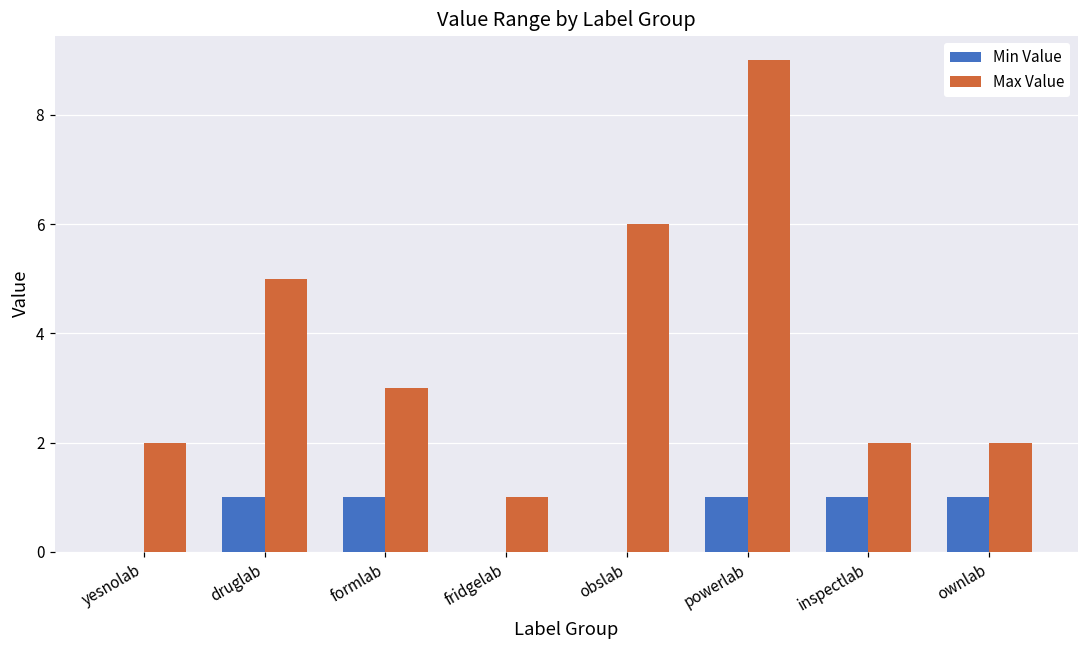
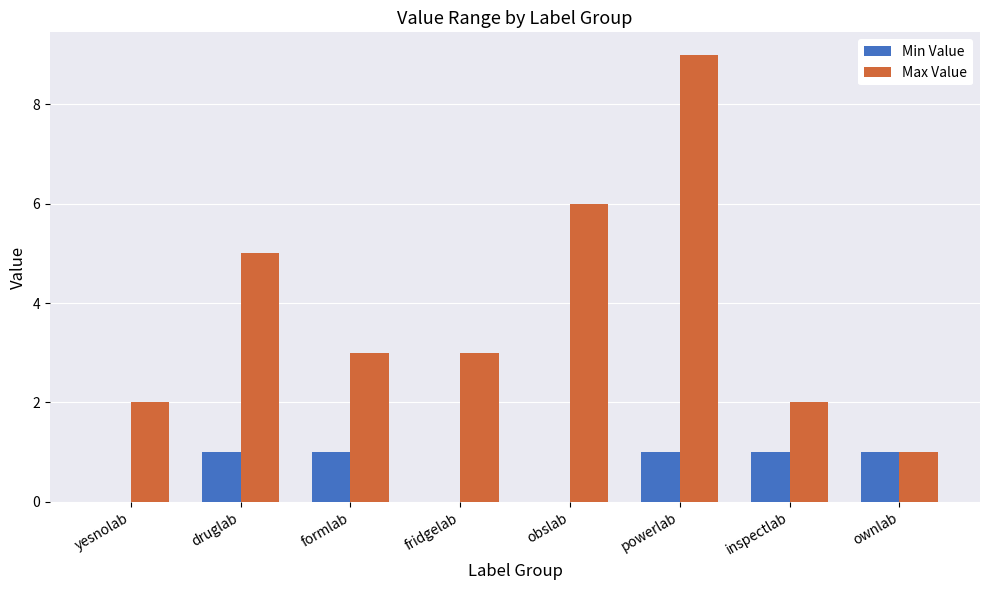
Max Value, fridgelab: 1 -> 3
Max Value, ownlab: 2 -> 1
